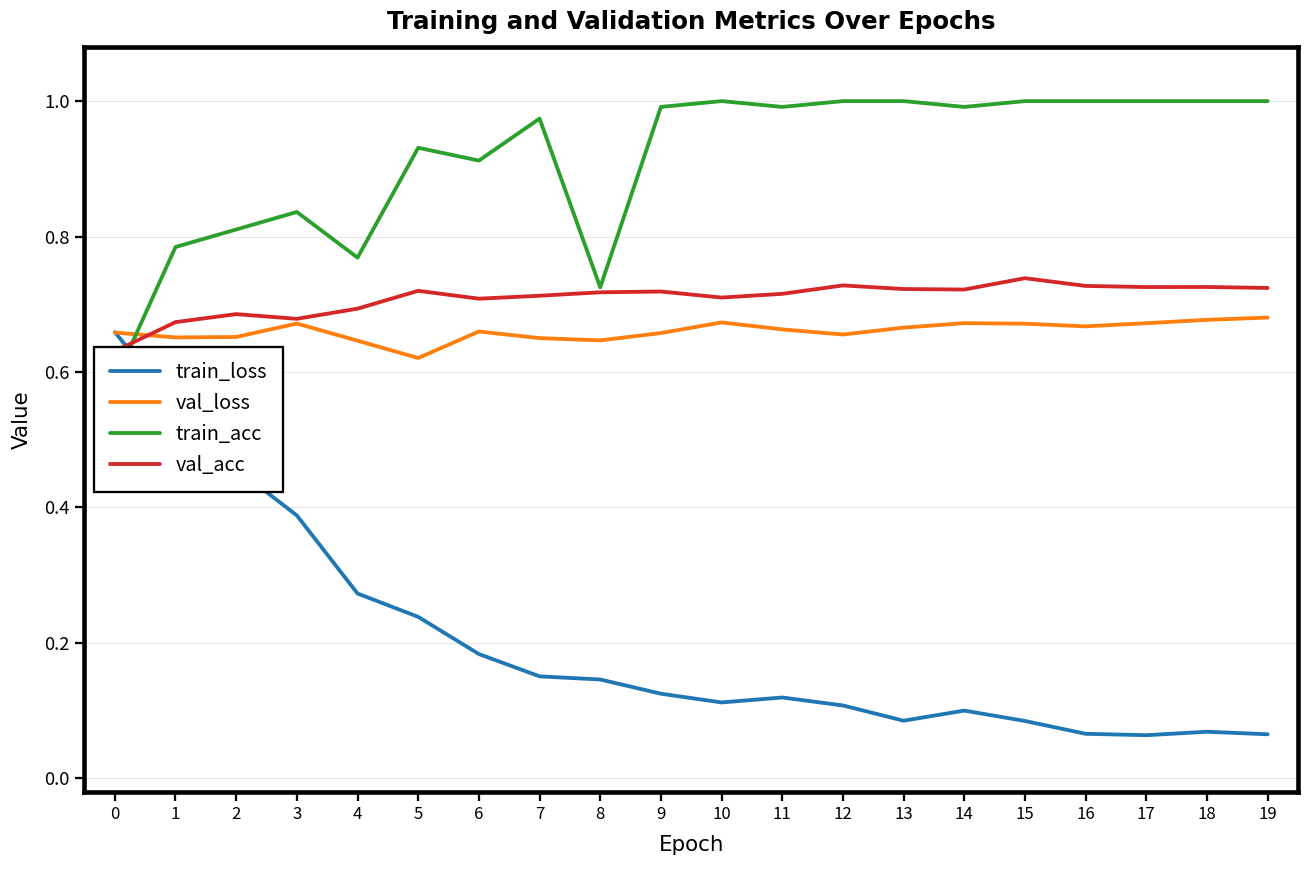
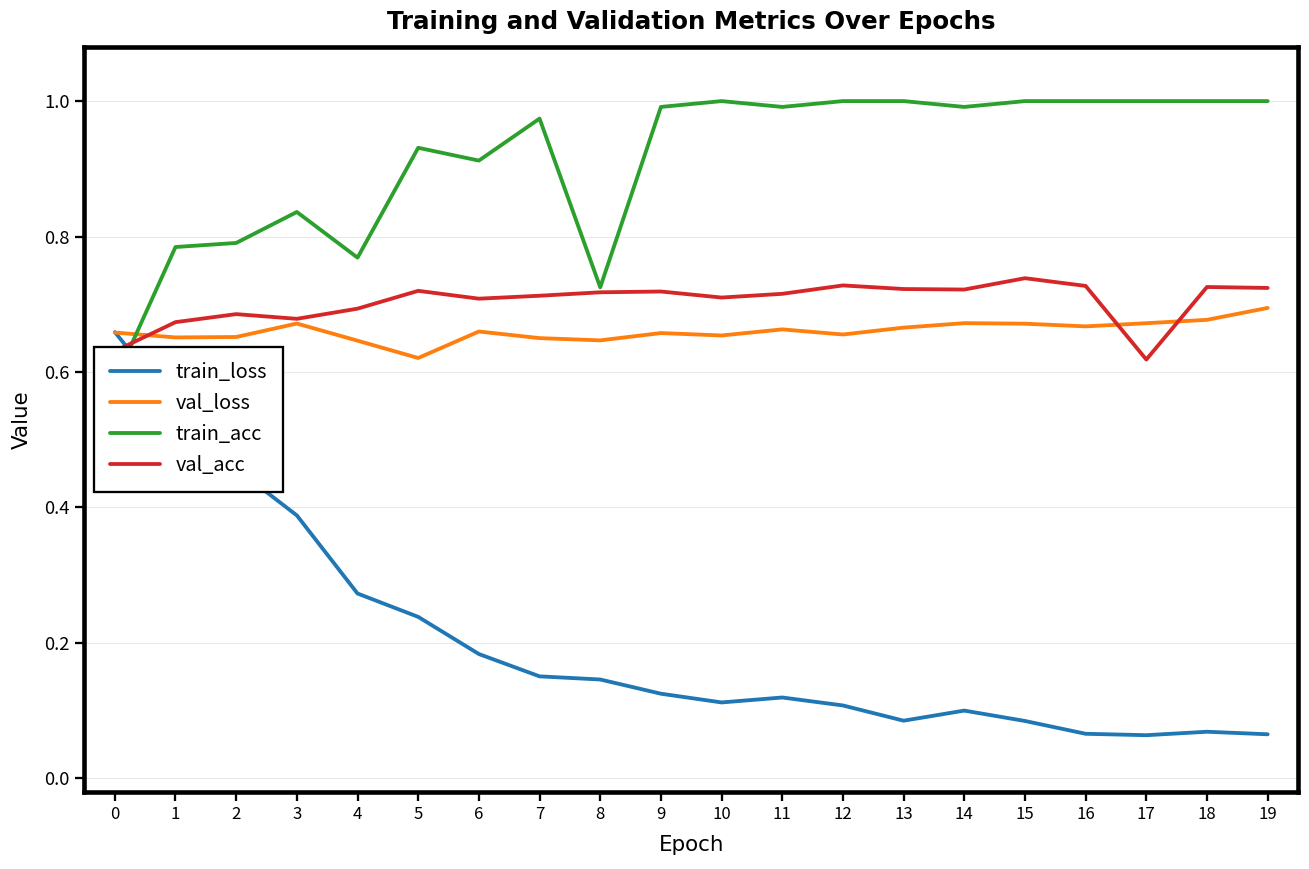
train_acc, 2: 0.81 -> 0.79
val_loss, 10: 0.67 -> 0.65
val_acc, 17: 0.73 -> 0.62
val_loss, 19: 0.68 -> 0.69
